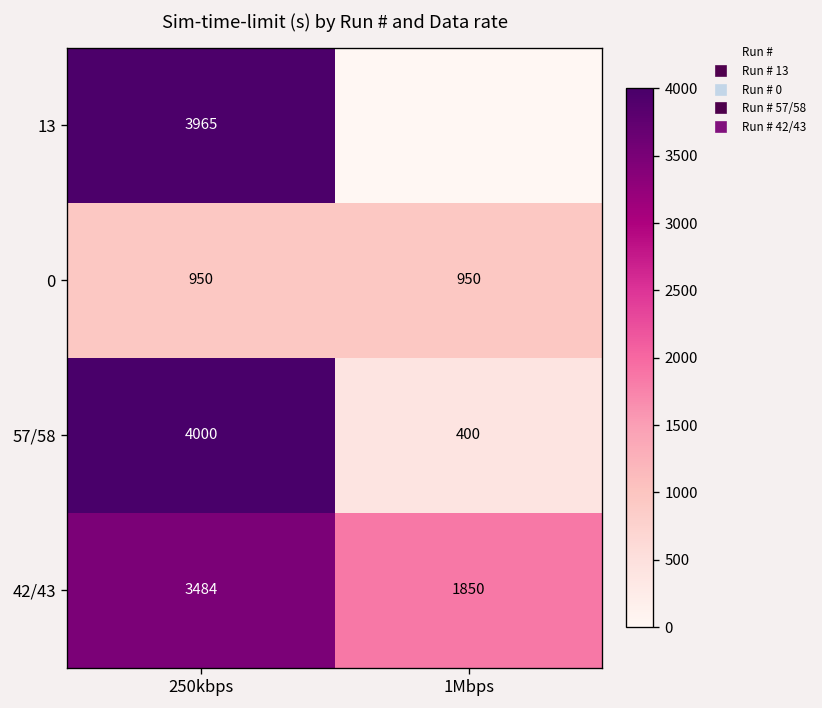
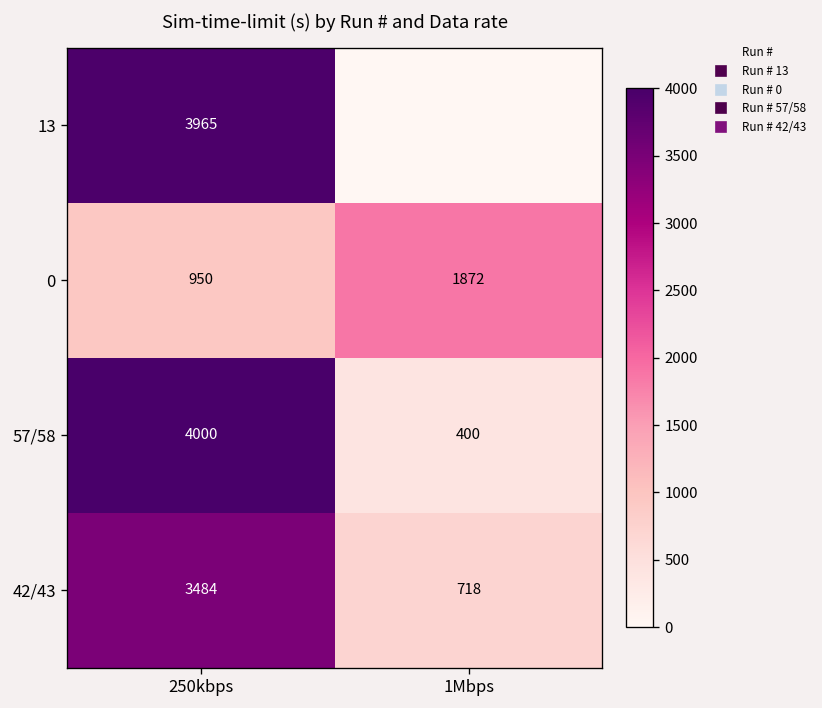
0, 1Mbps: 950 -> 1872
42/43, 1Mbps: 1850 -> 718
